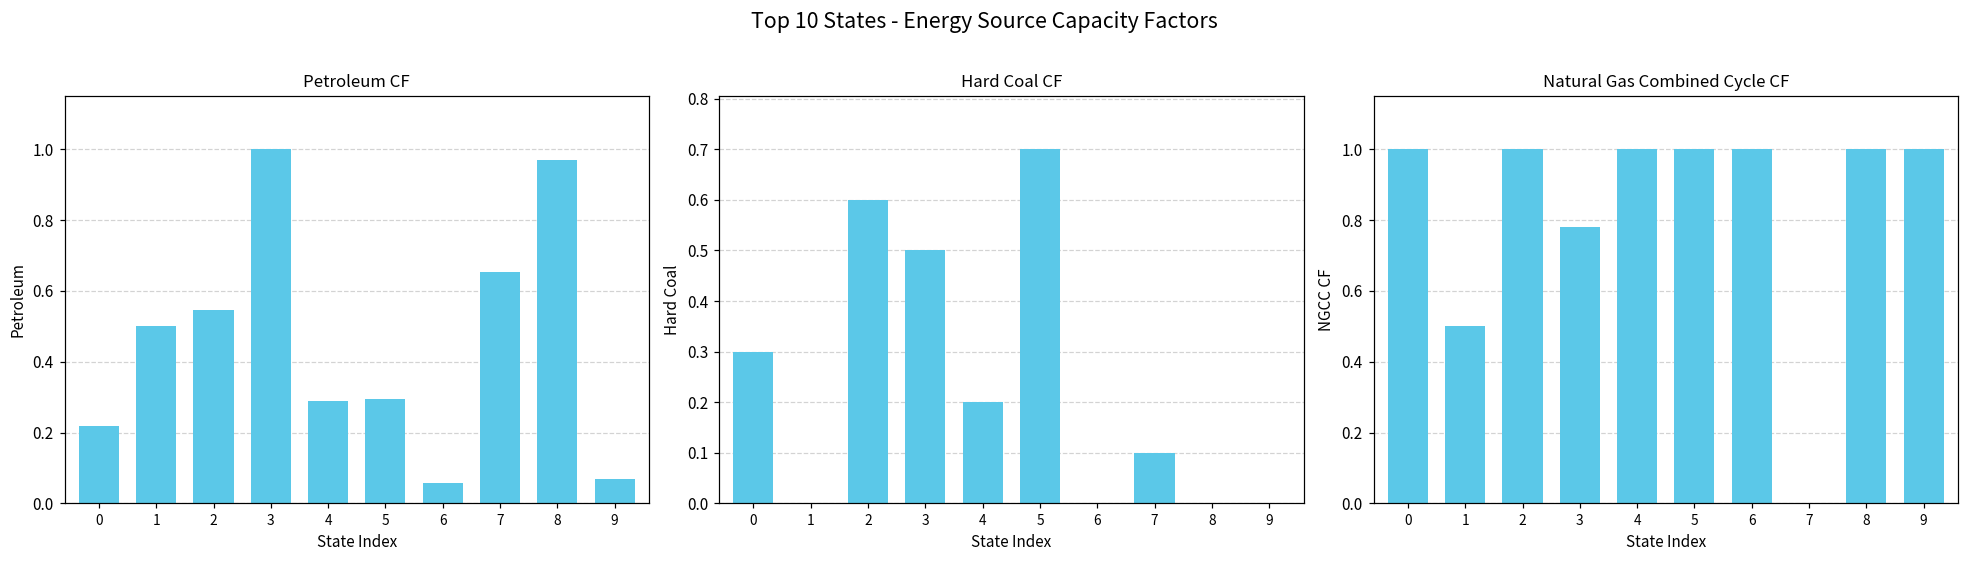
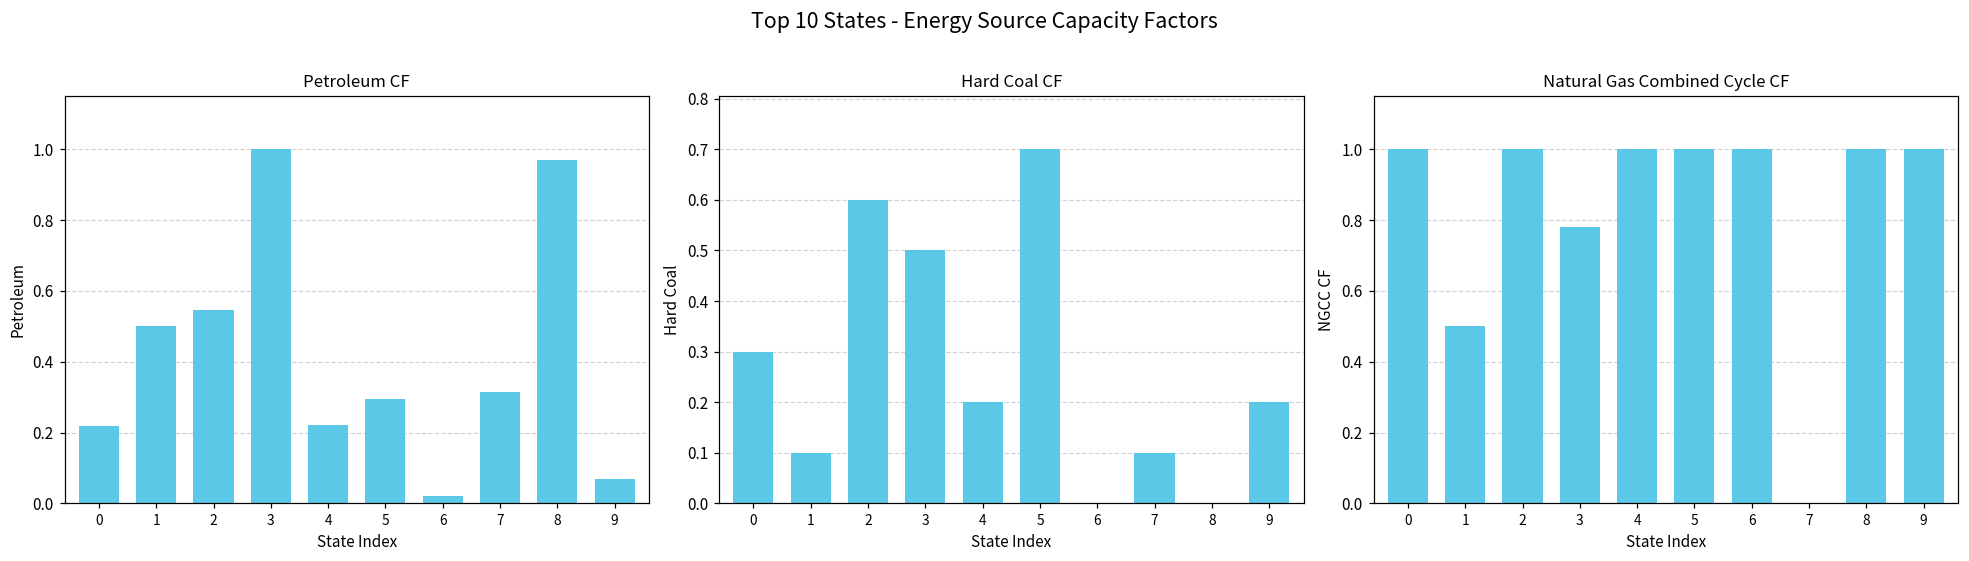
Petroleum CF, 4: 0.29 -> 0.22
Petroleum CF, 6: 0.06 -> 0.02
Petroleum CF, 7: 0.65 -> 0.31
Hard Coal CF, 1: 0.0 -> 0.1
Hard Coal CF, 9: 0.0 -> 0.2
